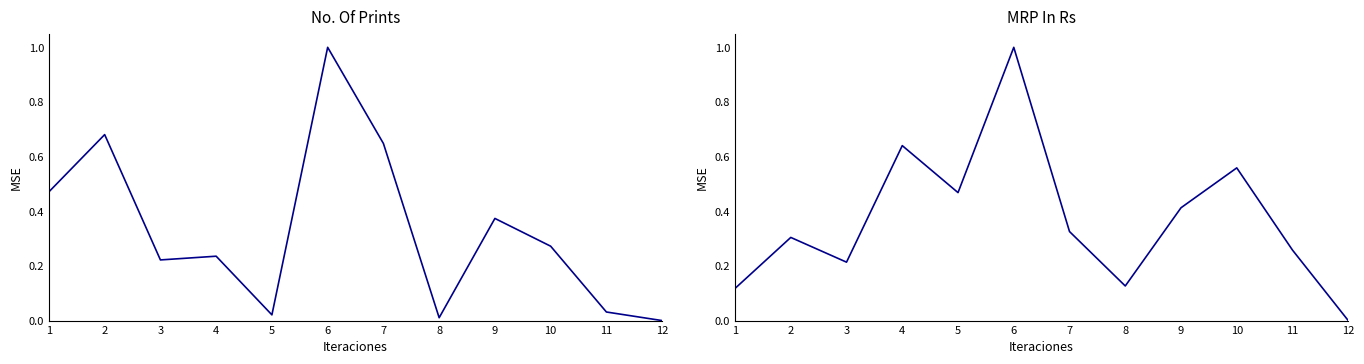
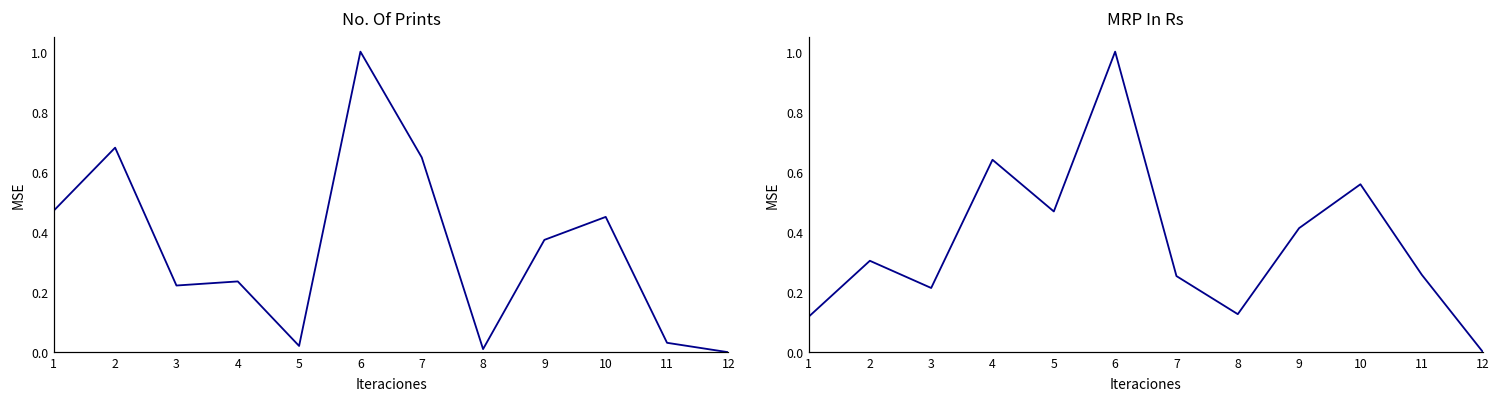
No. Of Prints, 10: 0.27 -> 0.45
MRP In Rs, 7: 0.33 -> 0.25
